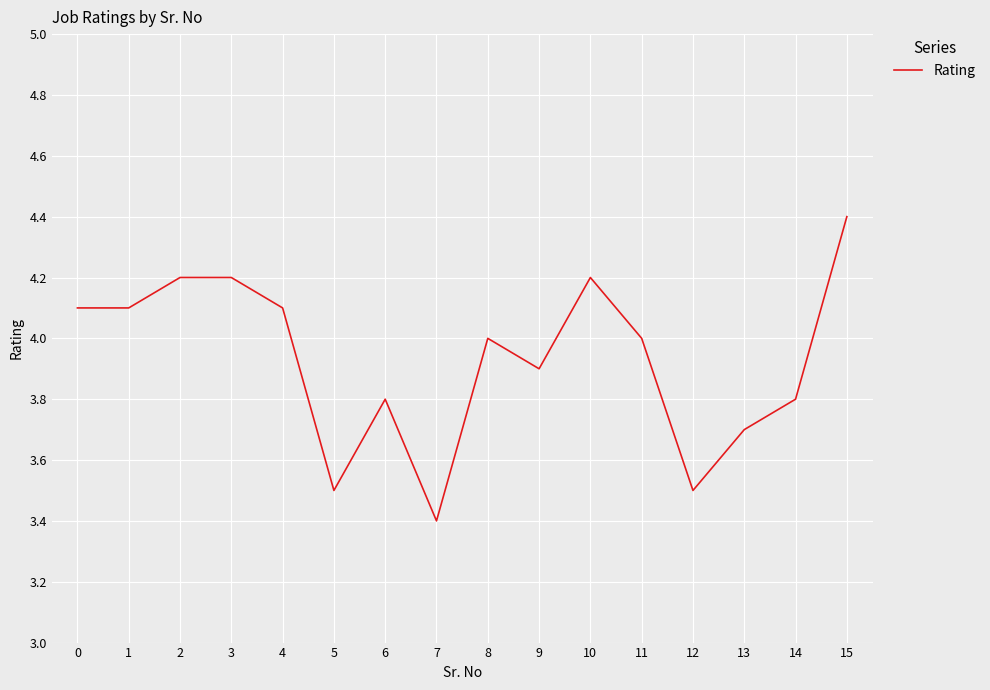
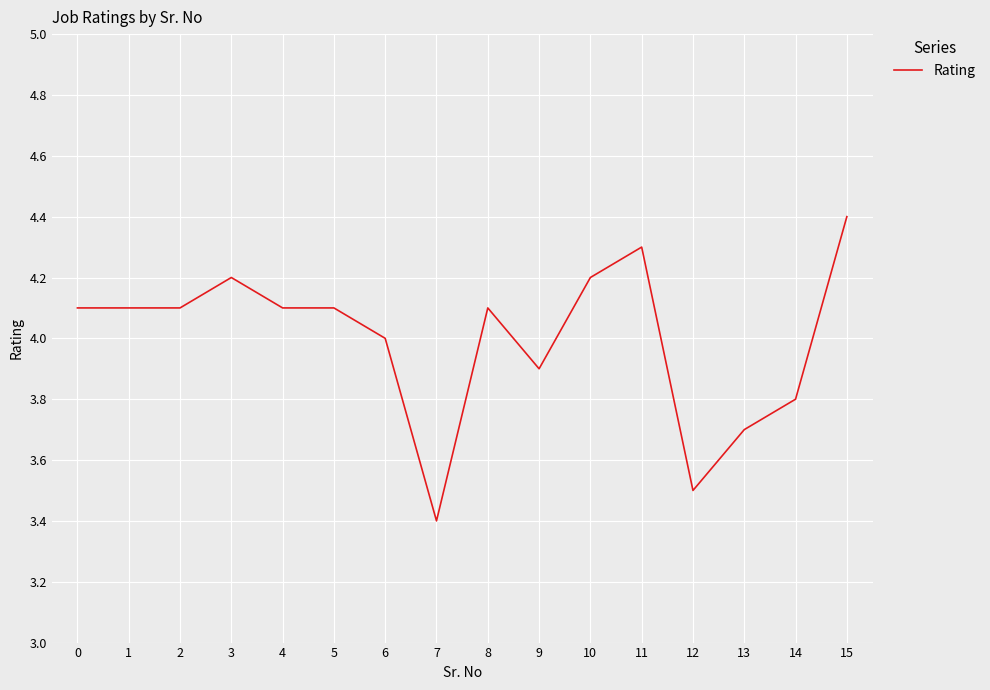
2: 4.2 -> 4.1
5: 3.5 -> 4.1
6: 3.8 -> 4.0
8: 4.0 -> 4.1
11: 4.0 -> 4.3
